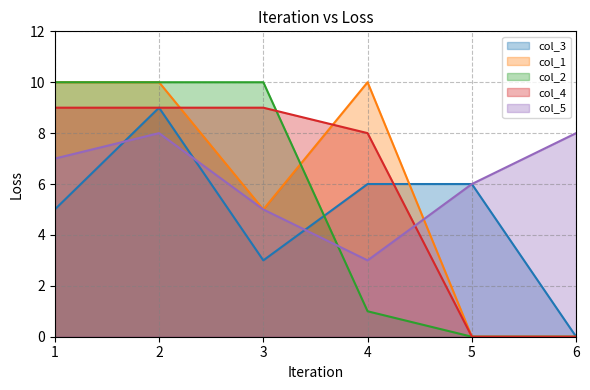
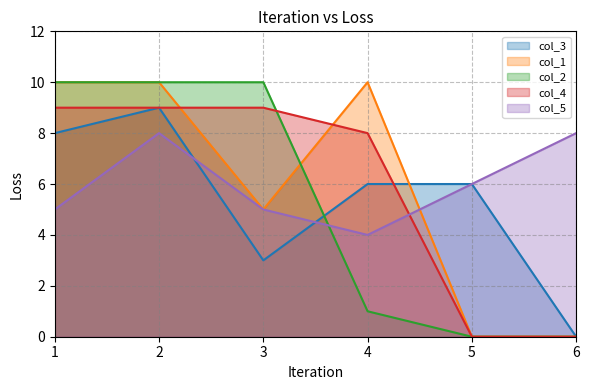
col_3, 1: 5 -> 8
col_5, 1: 7 -> 5
col_5, 4: 3 -> 4
